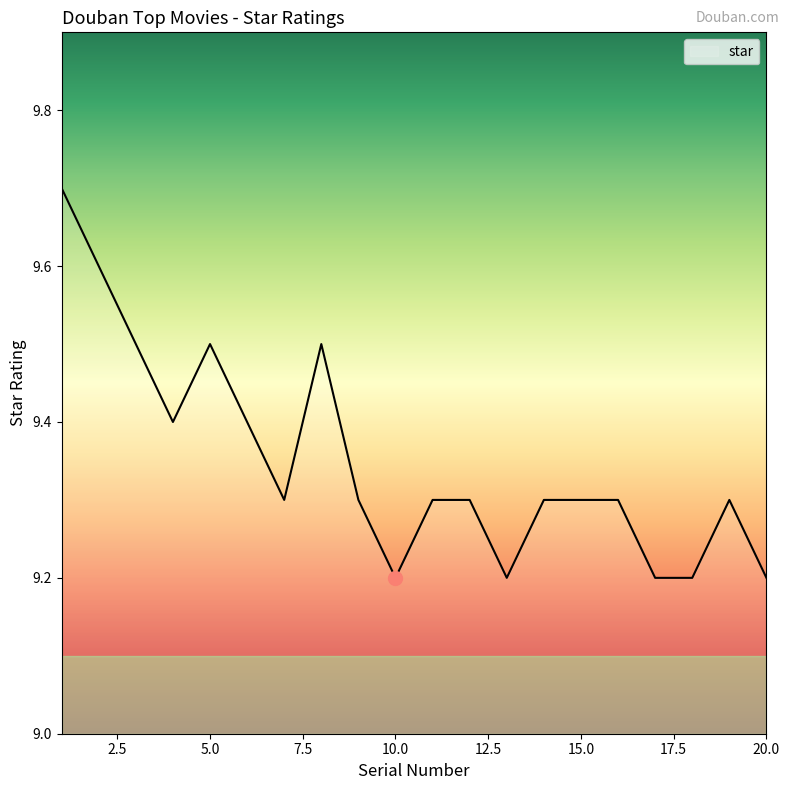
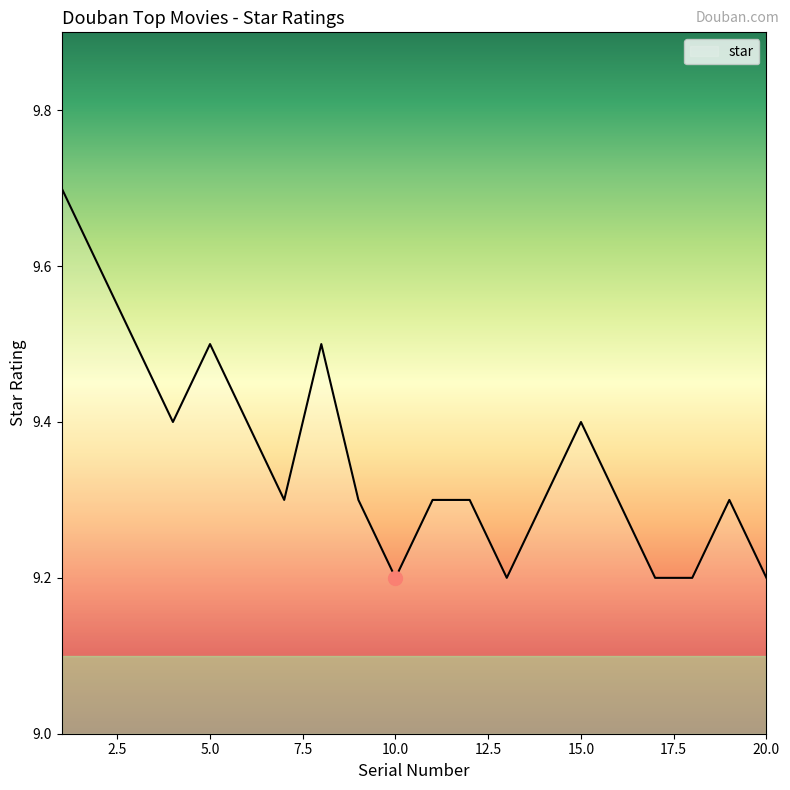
star, 15.0: 9.3 -> 9.4
